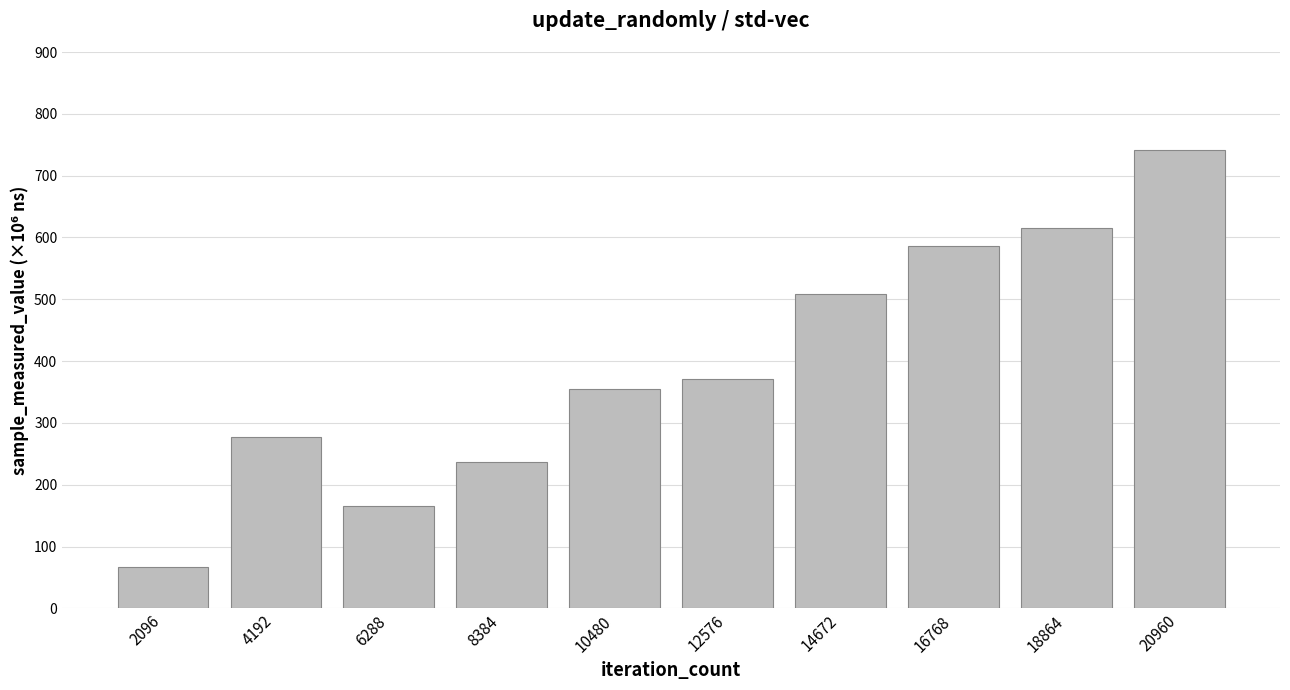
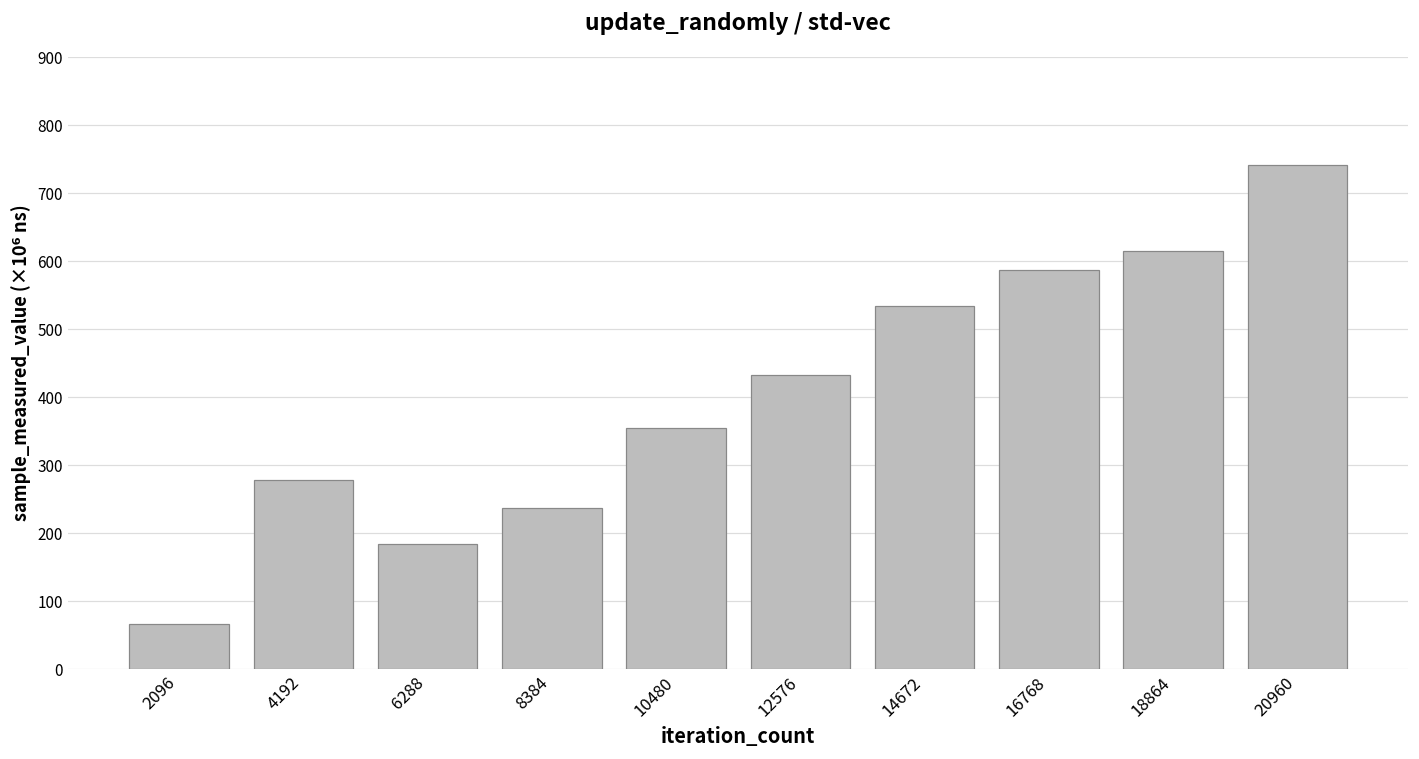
6288: 170 -> 180
12576: 370 -> 430
14672: 510 -> 530
